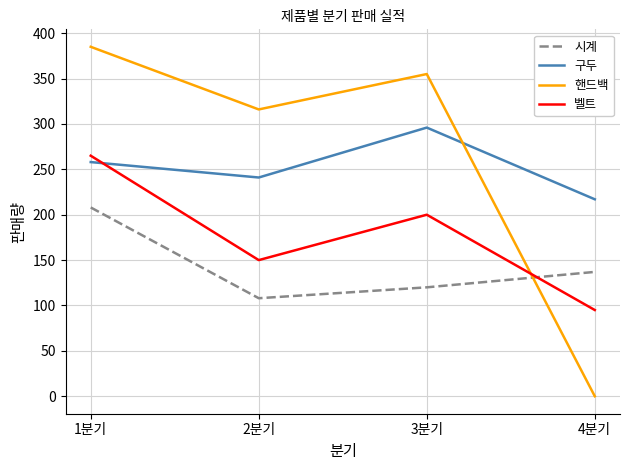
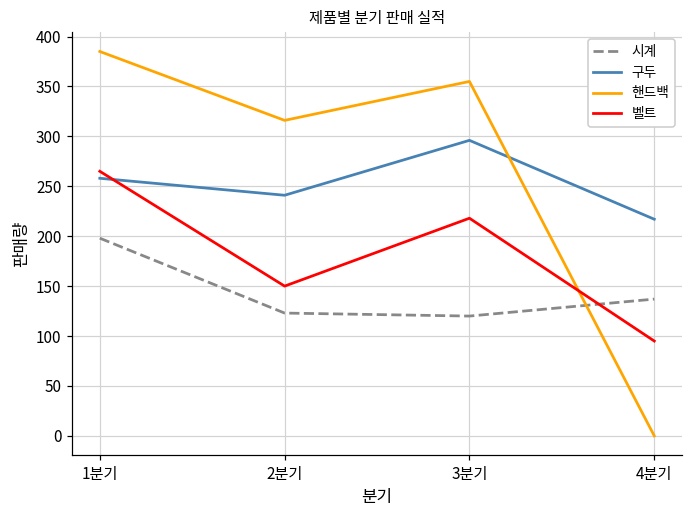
시계, 1분기: 210 -> 200
시계, 2분기: 110 -> 120
벨트, 3분기: 200 -> 220
